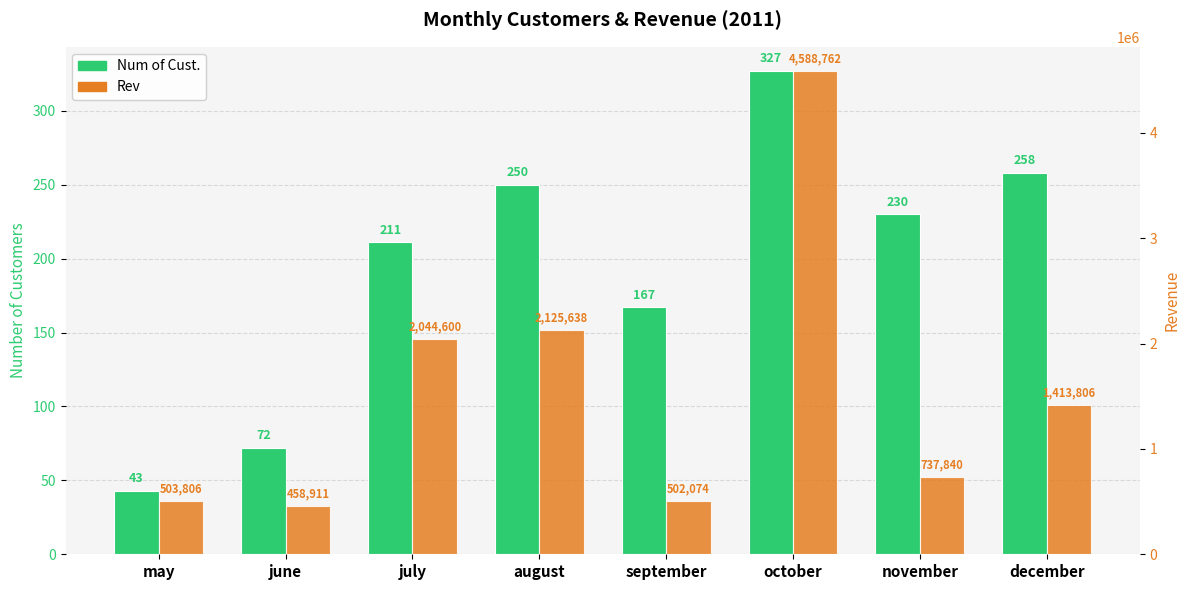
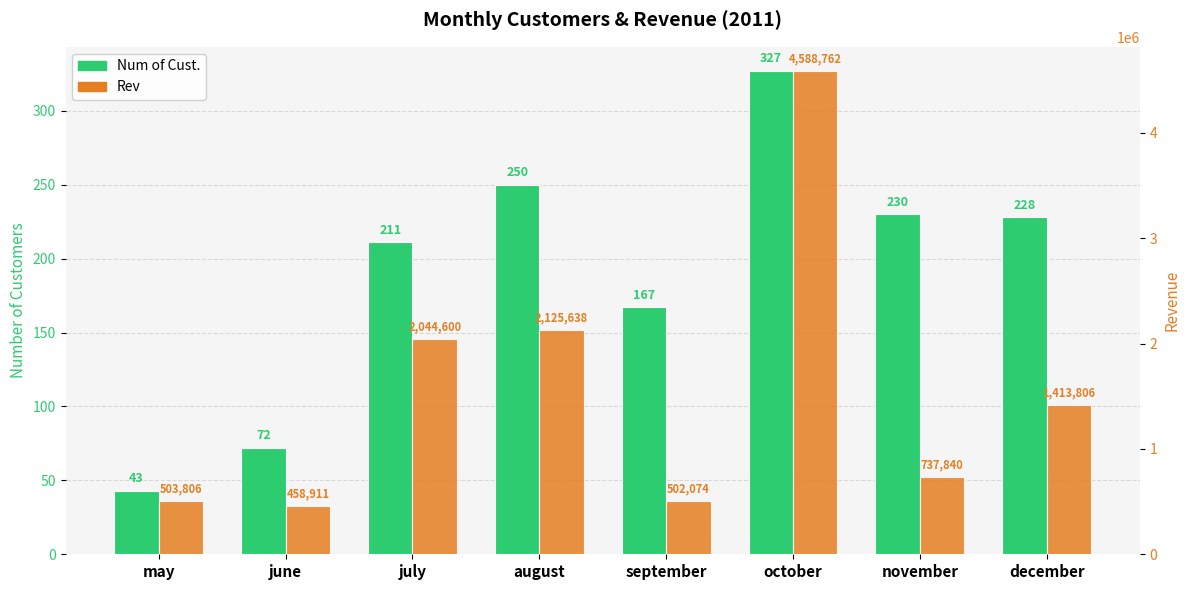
Num of Cust., december: 258 -> 228
